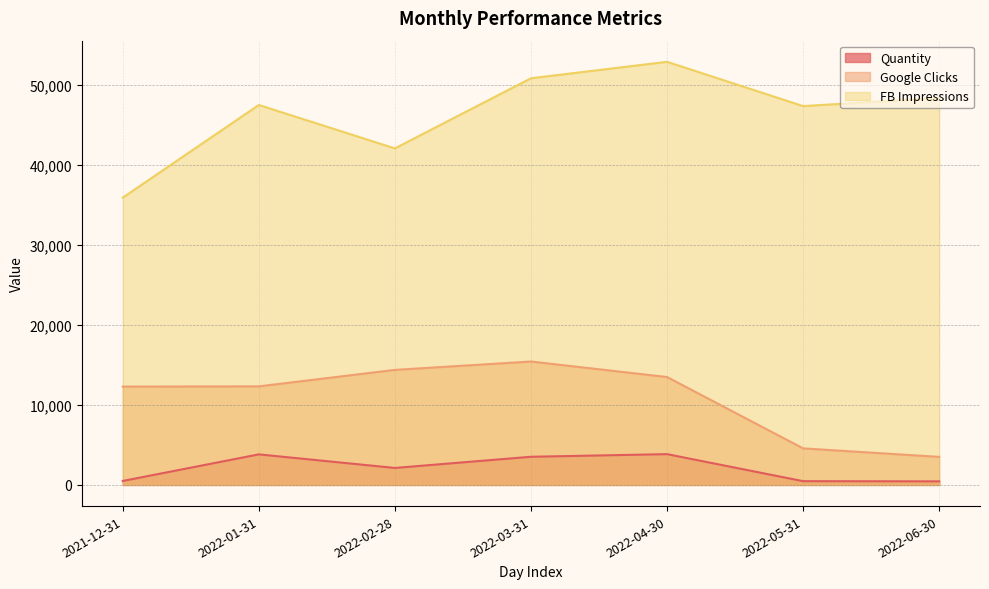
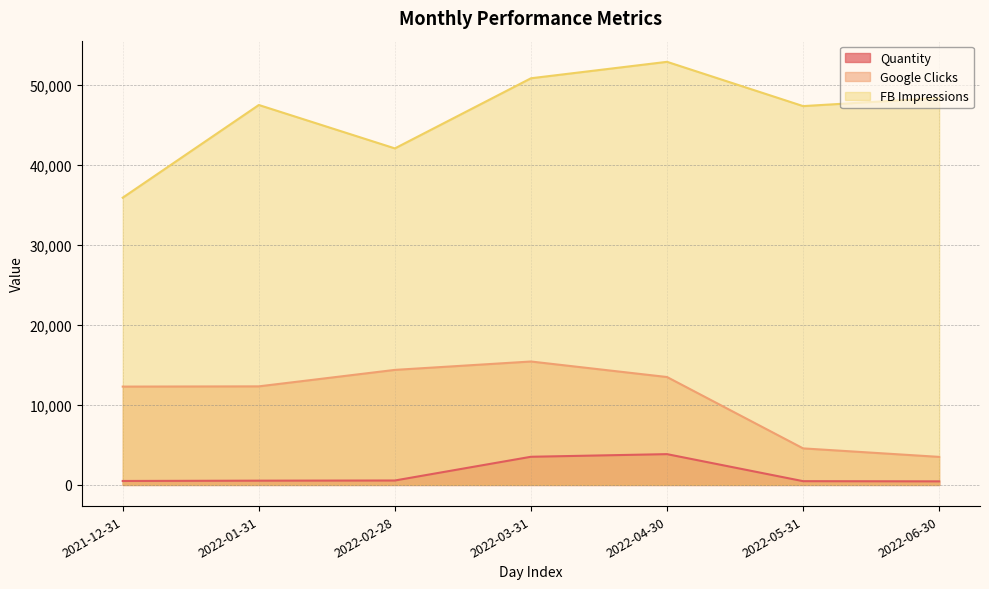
Quantity, 2022-01-31: 4,000 -> 1,000
Quantity, 2022-02-28: 2,000 -> 1,000
